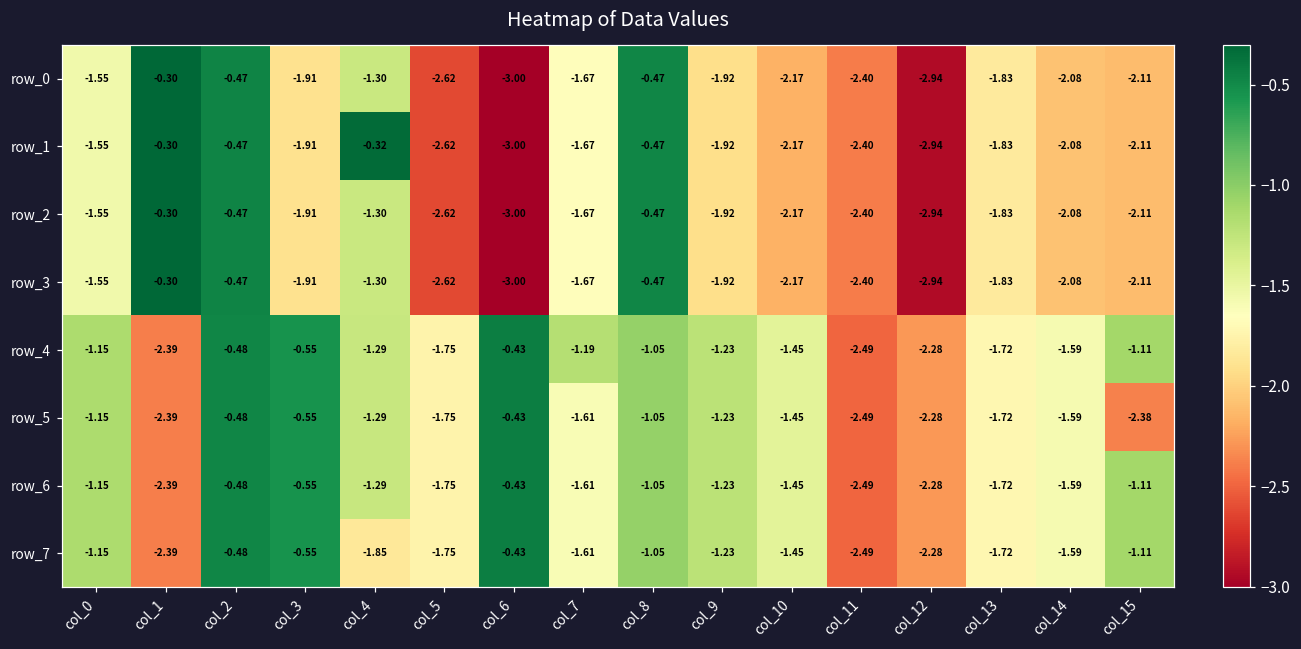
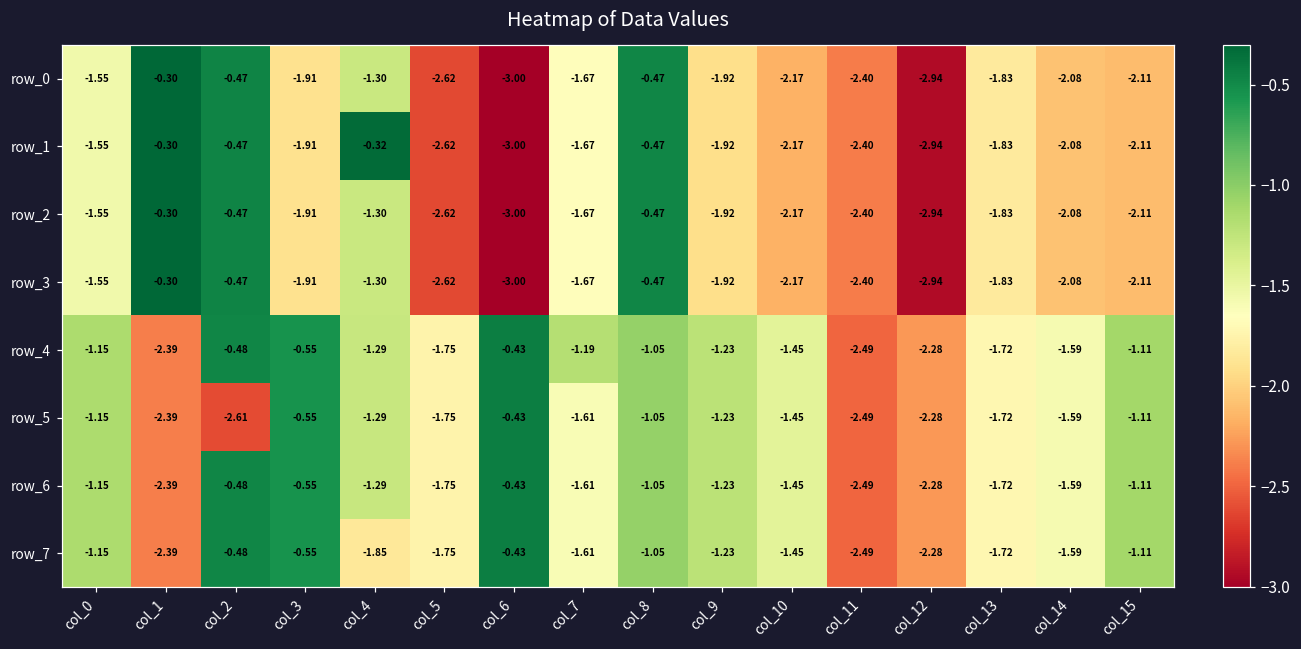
row_5, col_2: -0.48 -> -2.61
row_5, col_15: -2.38 -> -1.11
